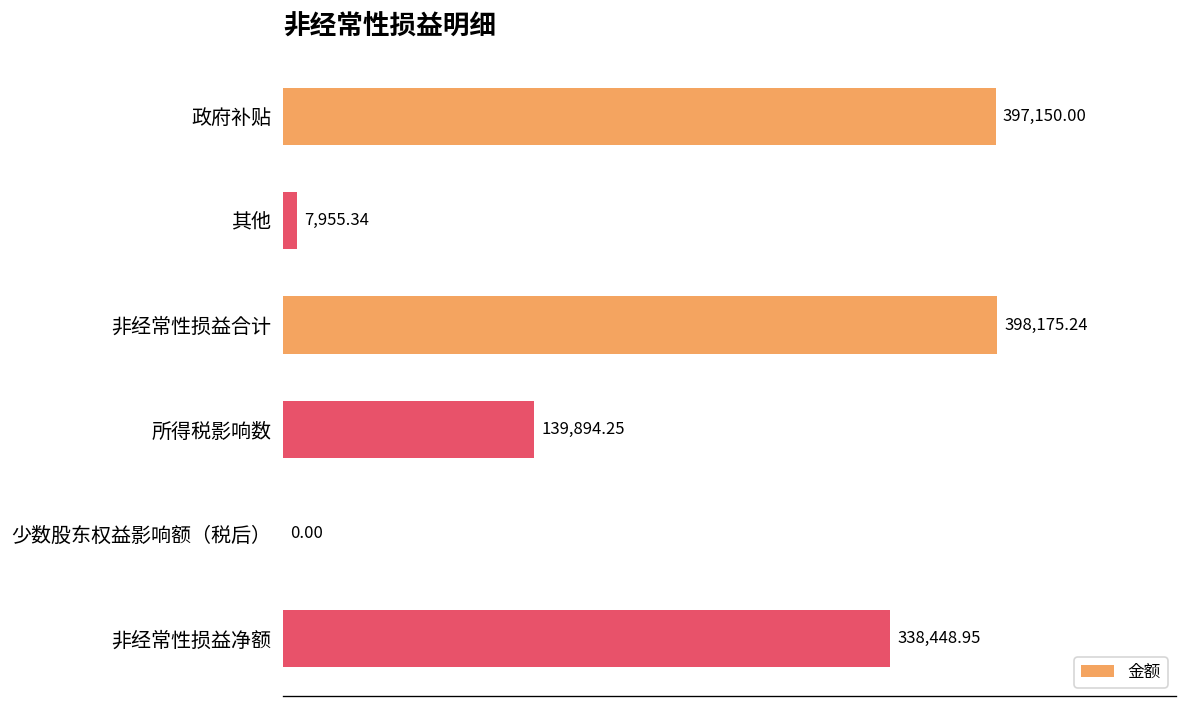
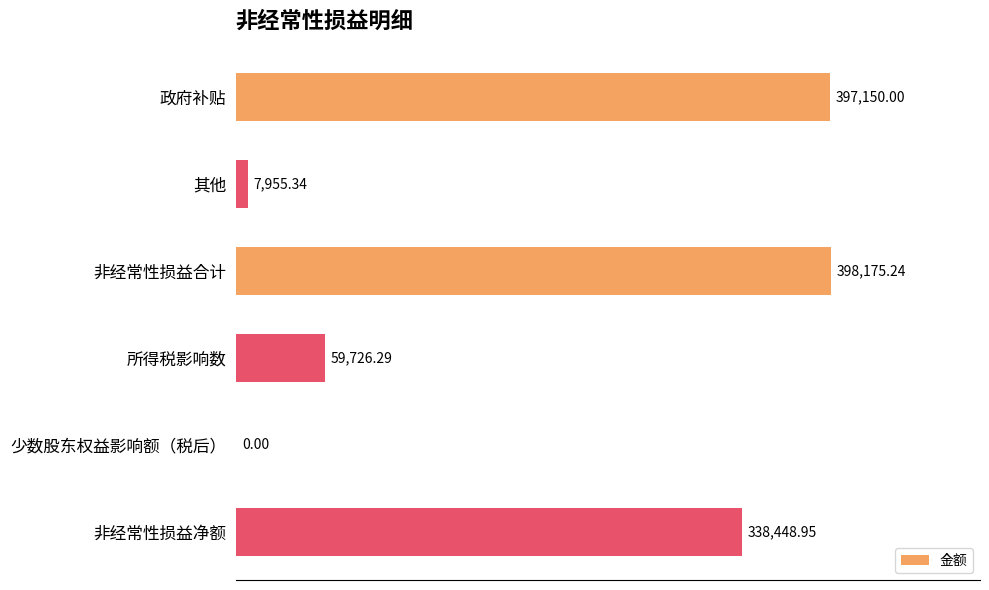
所得税影响数: 139,894.25 -> 59,726.29
